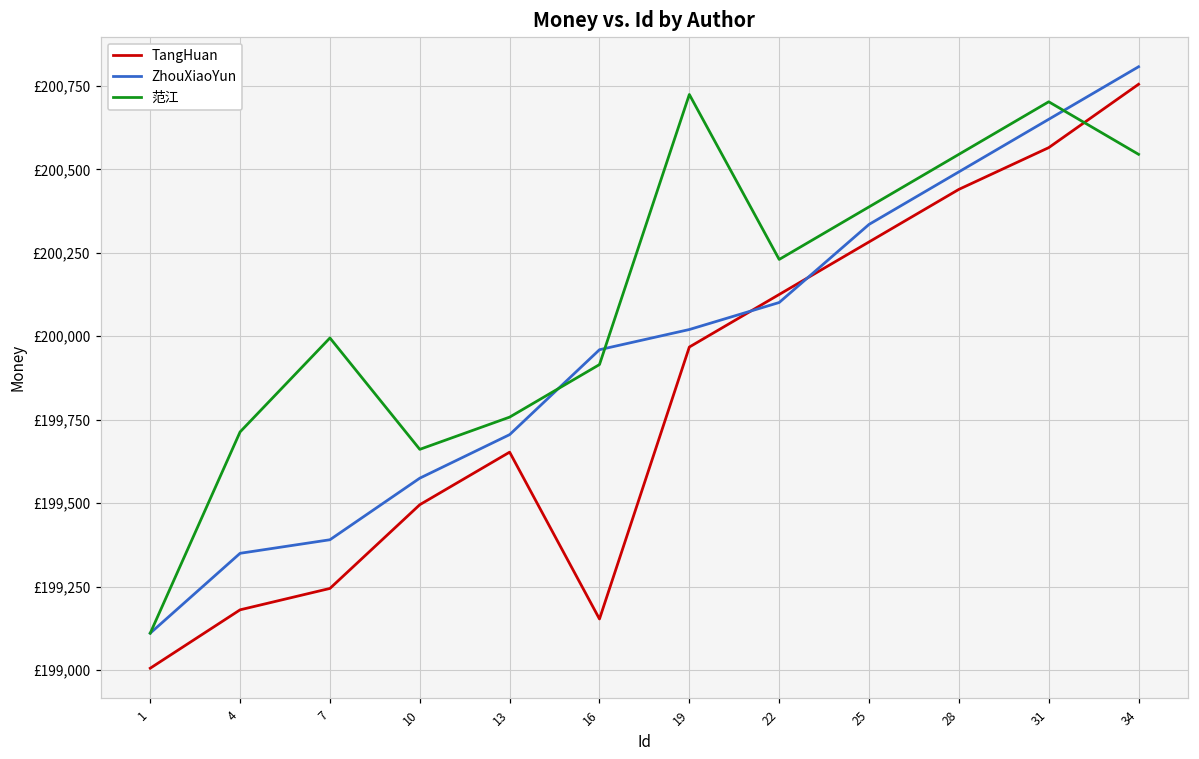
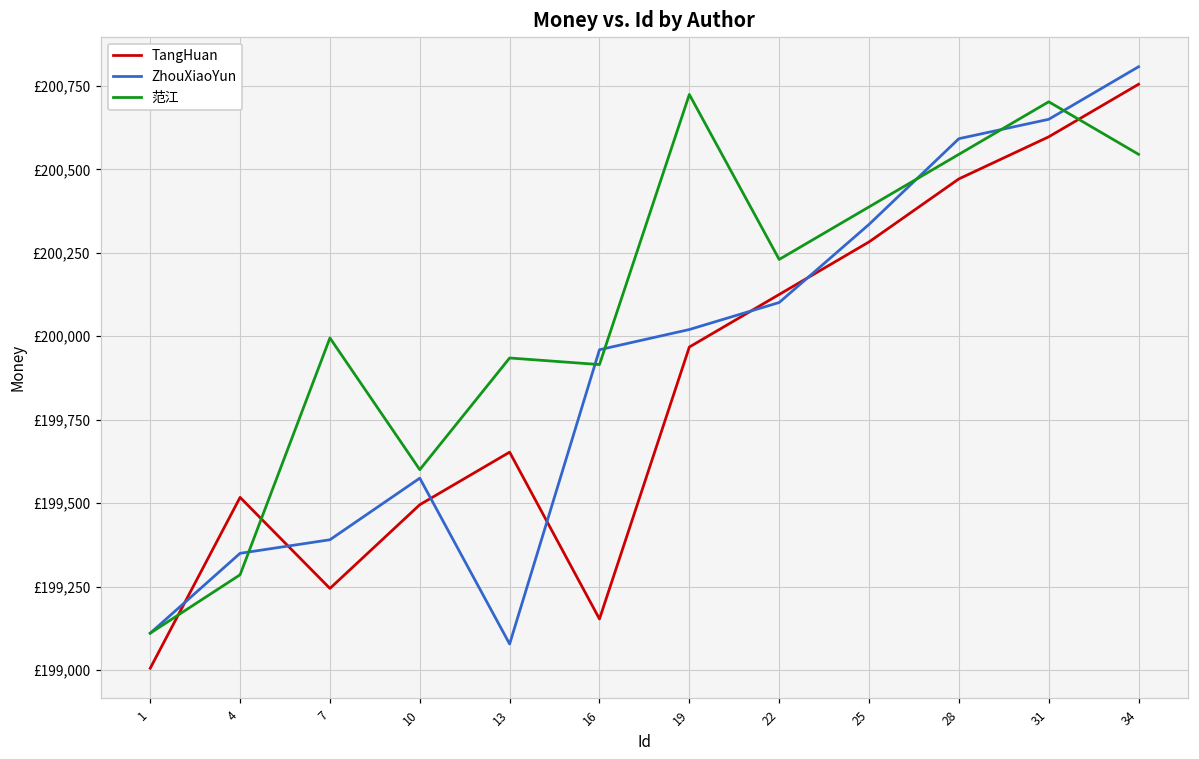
TangHuan, 4: £199,180 -> £199,520
范江, 4: £199,710 -> £199,290
范江, 10: £199,660 -> £199,600
ZhouXiaoYun, 13: £199,710 -> £199,080
范江, 13: £199,760 -> £199,930
TangHuan, 28: £200,440 -> £200,470
ZhouXiaoYun, 28: £200,490 -> £200,590
TangHuan, 31: £200,570 -> £200,600
